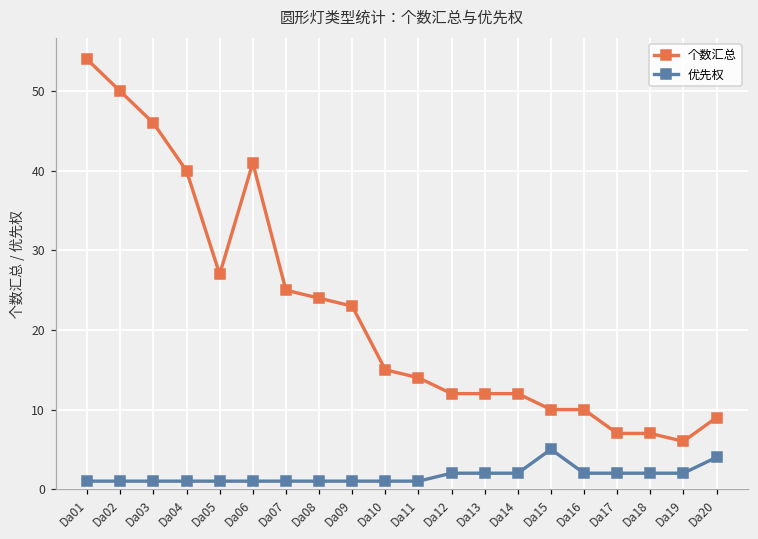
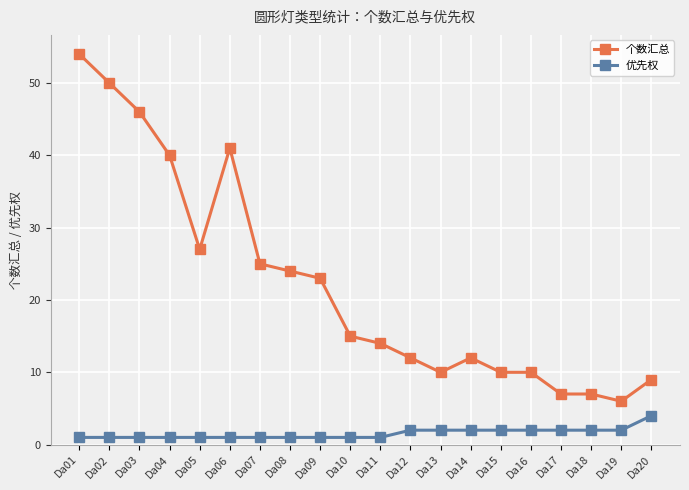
个数汇总, Da13: 12 -> 10
优先权, Da15: 5 -> 2
